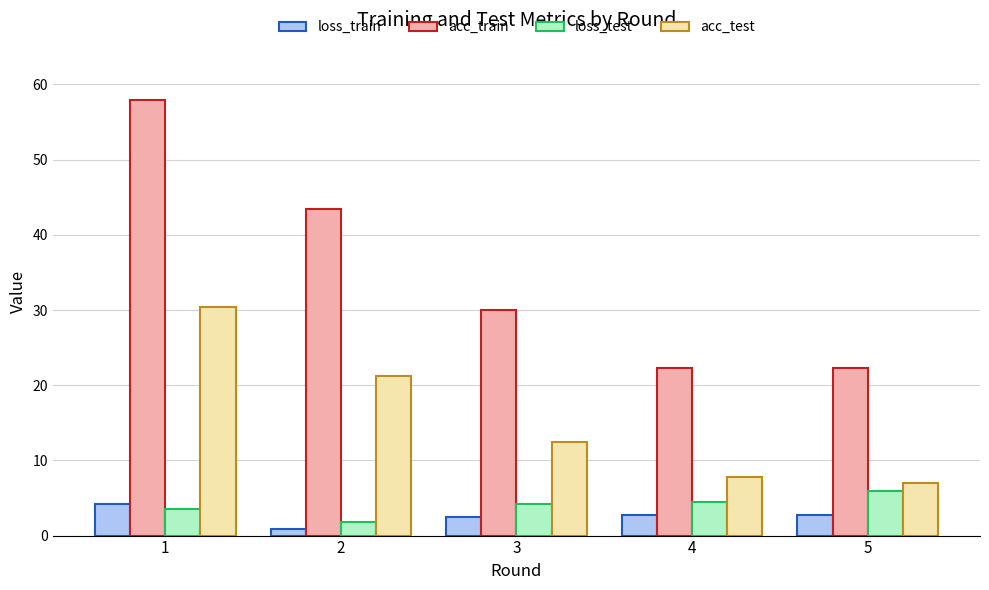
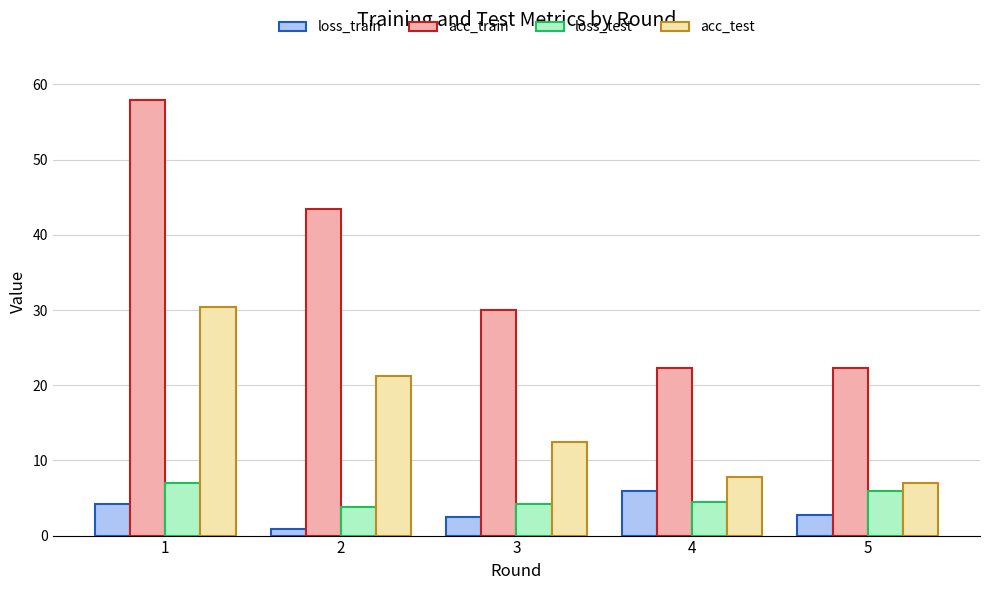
loss_test, 1: 4 -> 7
loss_test, 2: 2 -> 4
loss_train, 4: 3 -> 6
